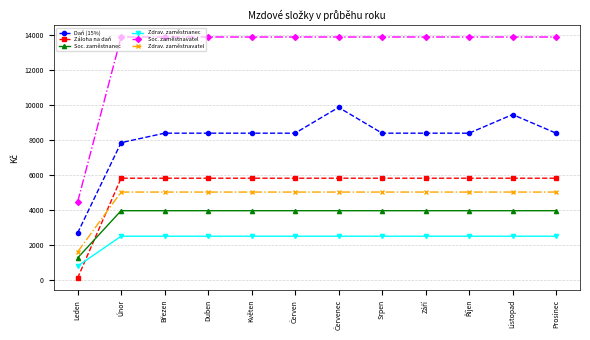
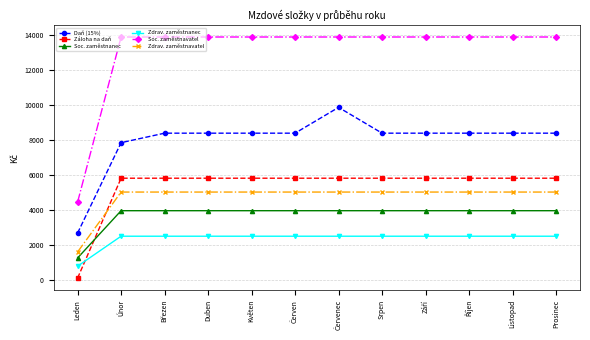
Daň (15%), Listopad: 9500 -> 8400
